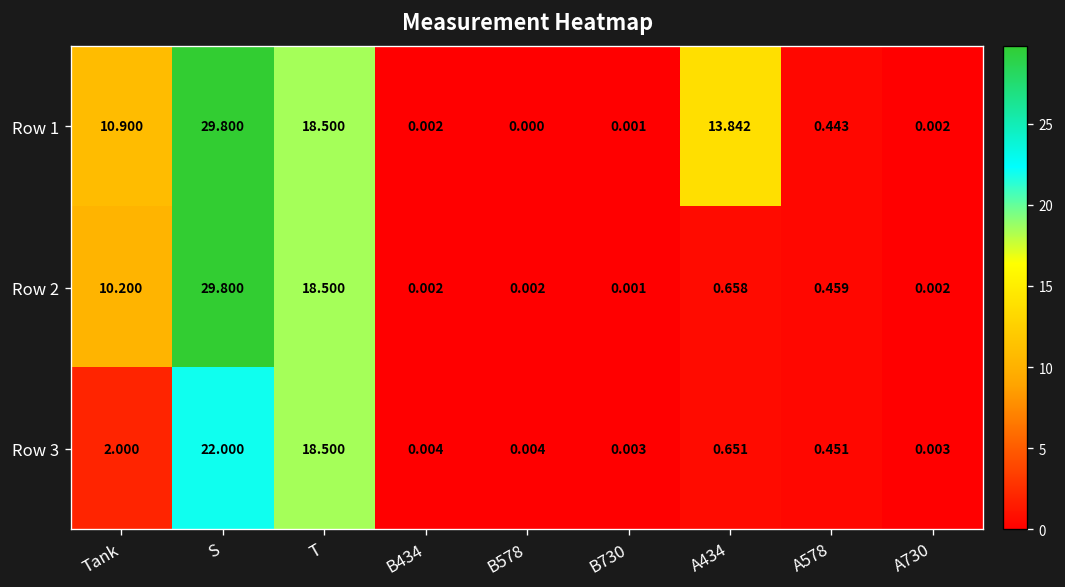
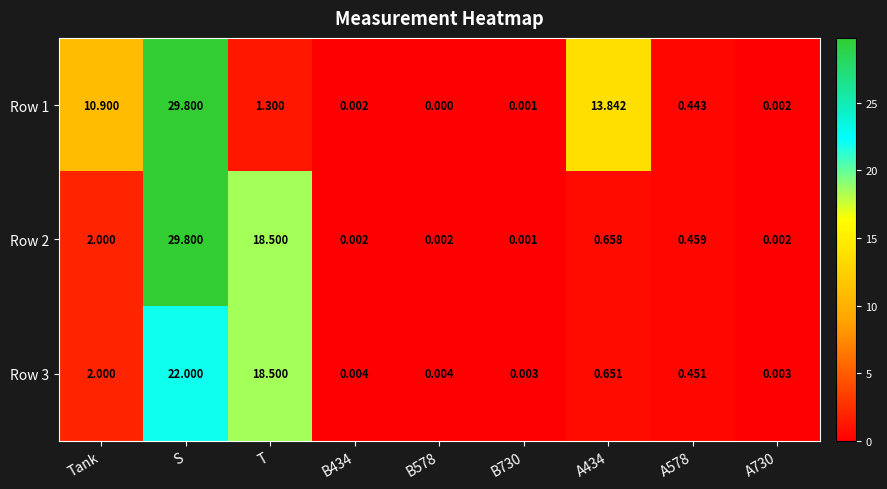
Row 1, T: 18.500 -> 1.300
Row 2, Tank: 10.200 -> 2.000
